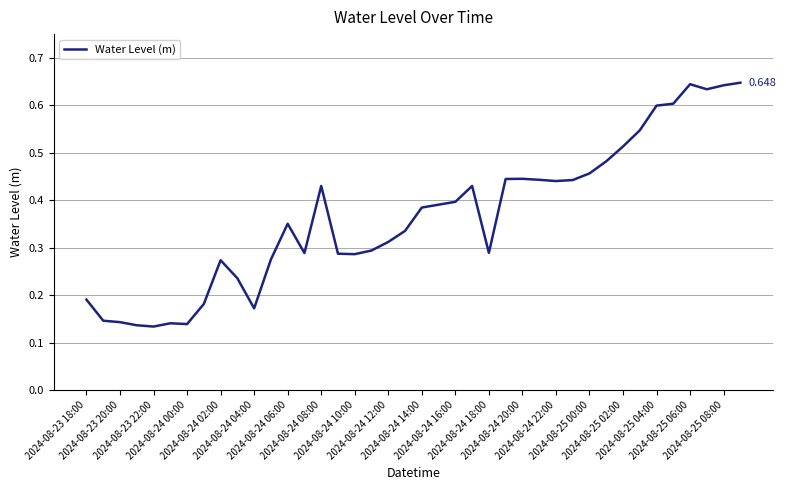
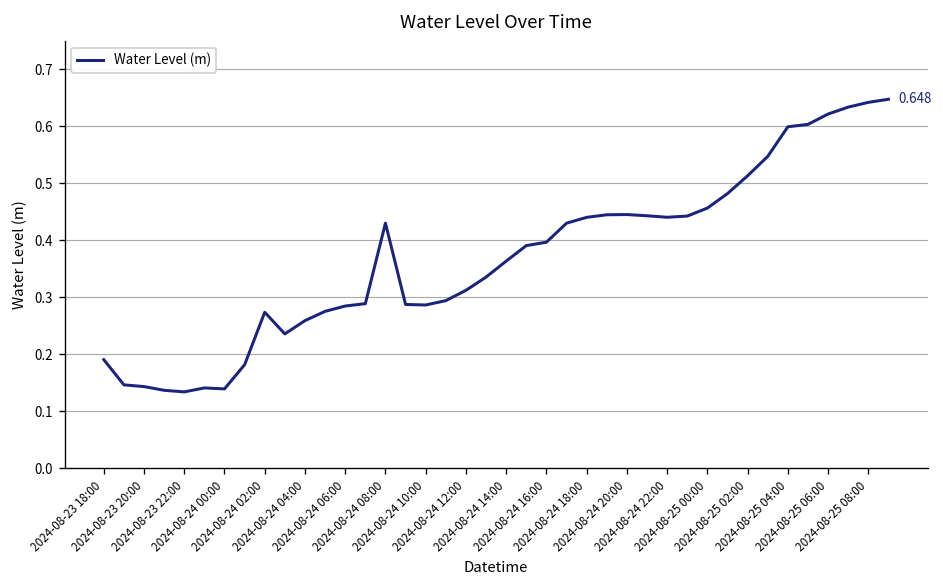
2024-08-24 04:00: 0.17 -> 0.26
2024-08-24 06:00: 0.35 -> 0.28
2024-08-24 14:00: 0.38 -> 0.36
2024-08-24 18:00: 0.29 -> 0.44
2024-08-25 06:00: 0.64 -> 0.62
